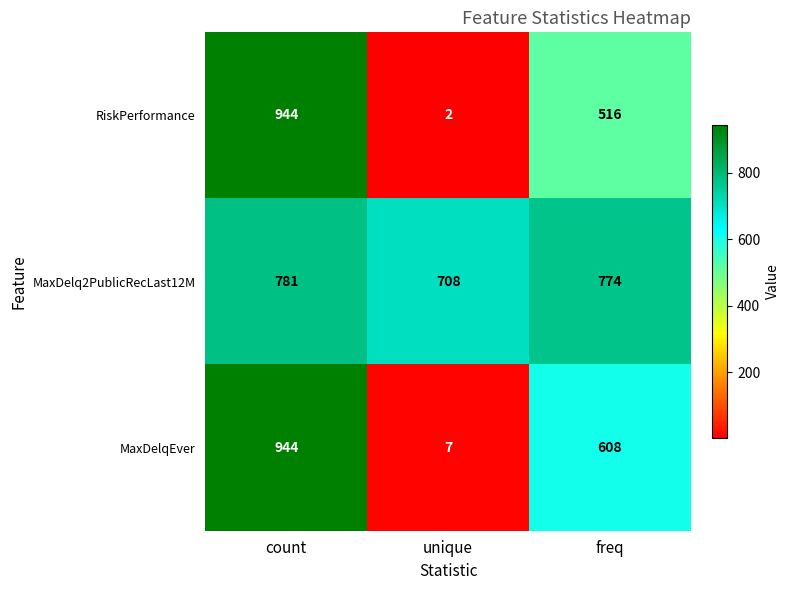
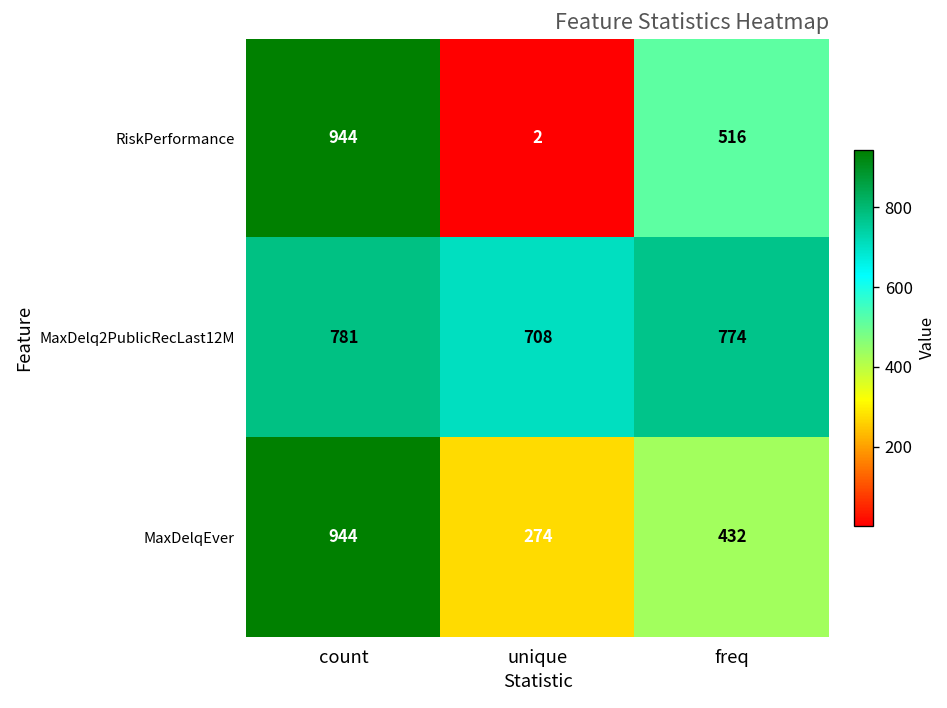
MaxDelqEver, unique: 7 -> 274
MaxDelqEver, freq: 608 -> 432
